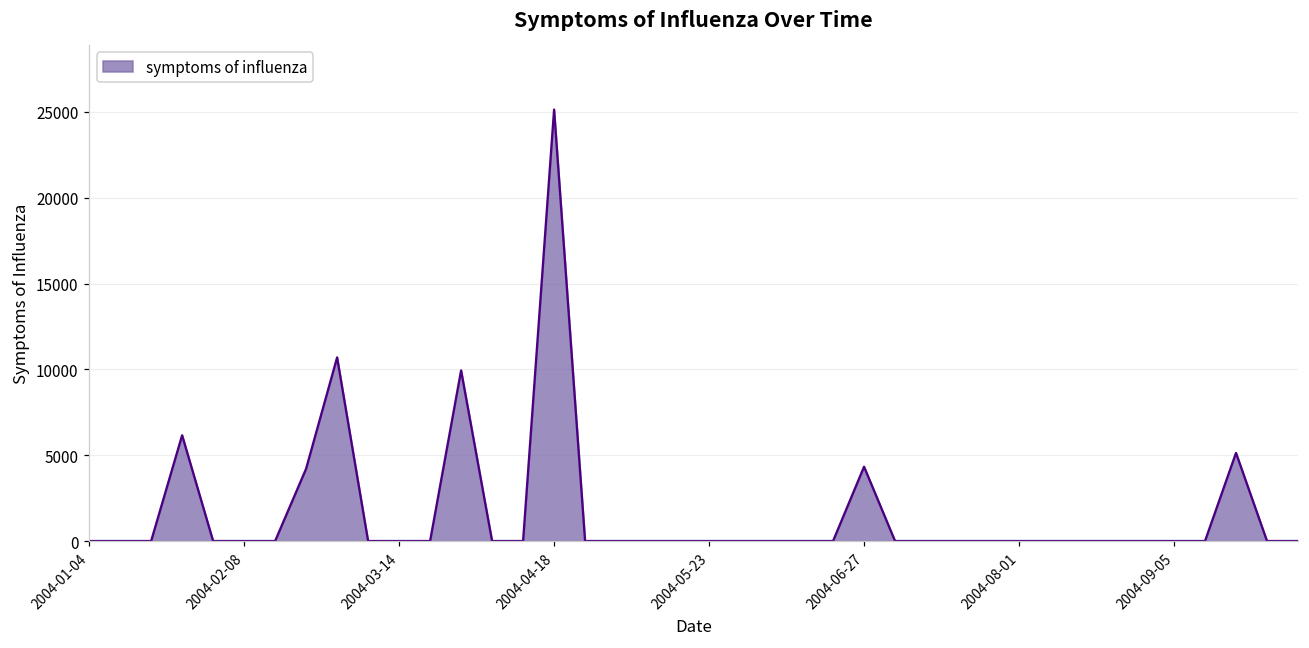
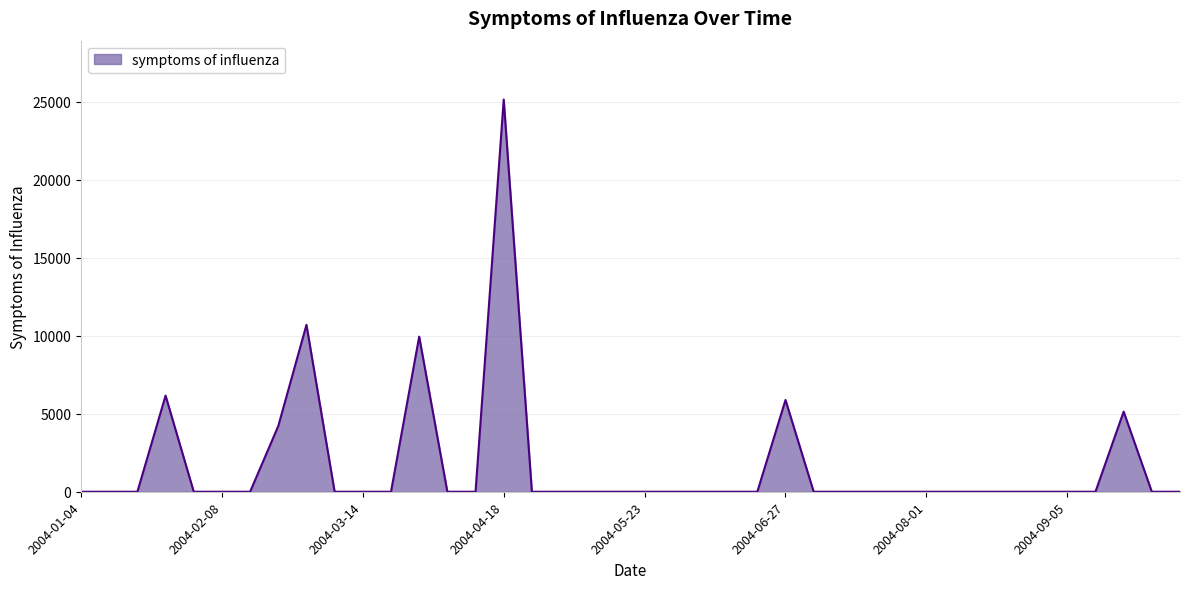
2004-06-27: 4300 -> 5900
